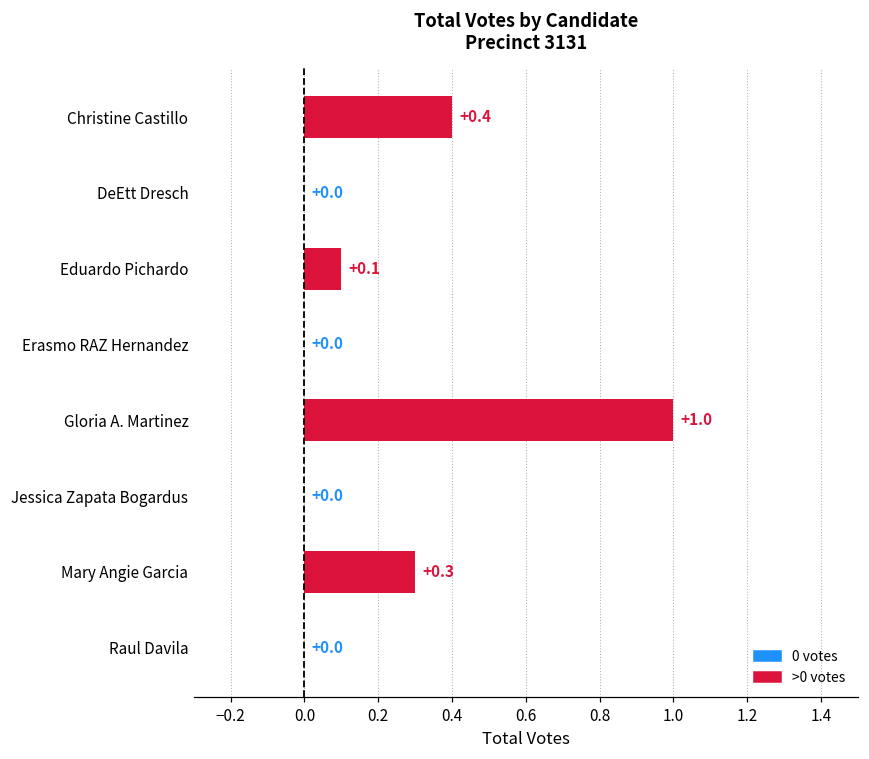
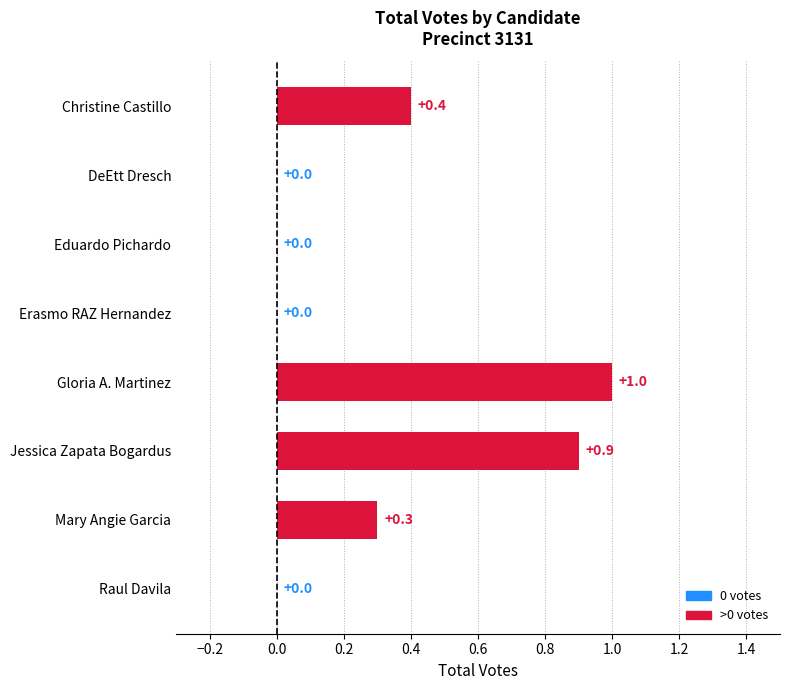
Eduardo Pichardo: +0.1 -> +0.0
Jessica Zapata Bogardus: +0.0 -> +0.9
